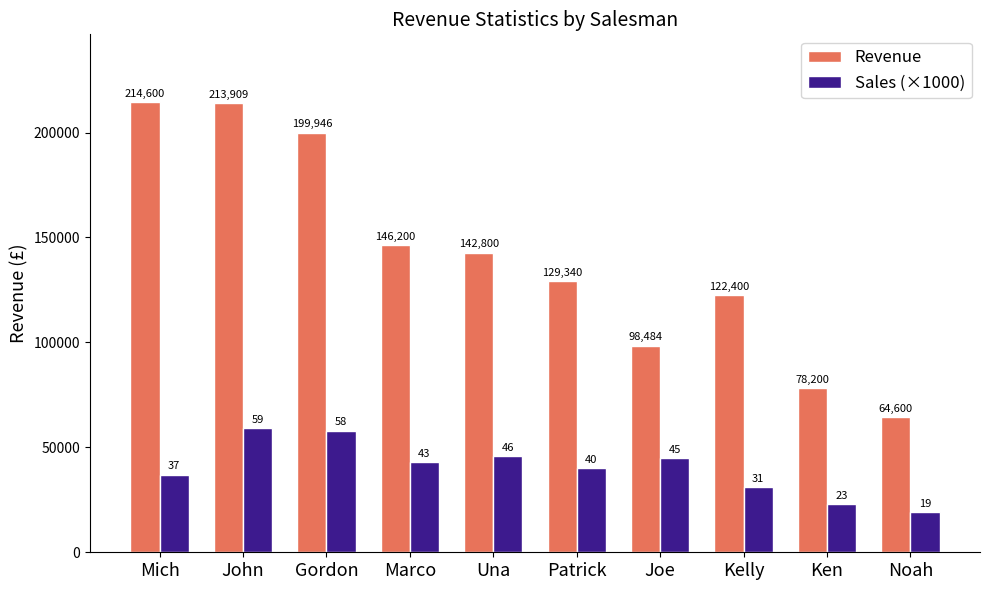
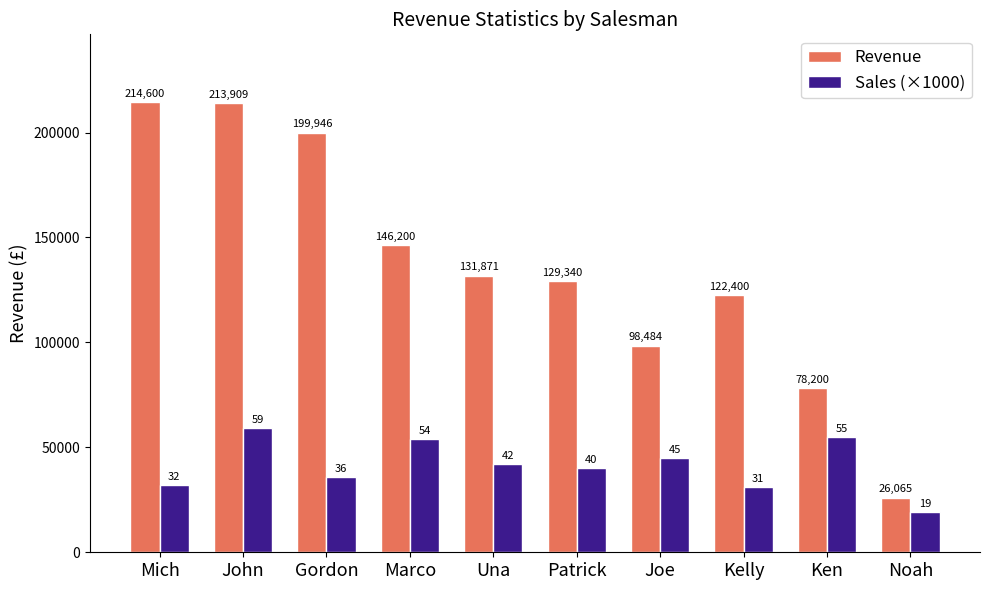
Sales (×1000), Mich: 37 -> 32
Sales (×1000), Gordon: 58 -> 36
Sales (×1000), Marco: 43 -> 54
Revenue, Una: 142,800 -> 131,871
Sales (×1000), Una: 46 -> 42
Sales (×1000), Ken: 23 -> 55
Revenue, Noah: 64,600 -> 26,065
